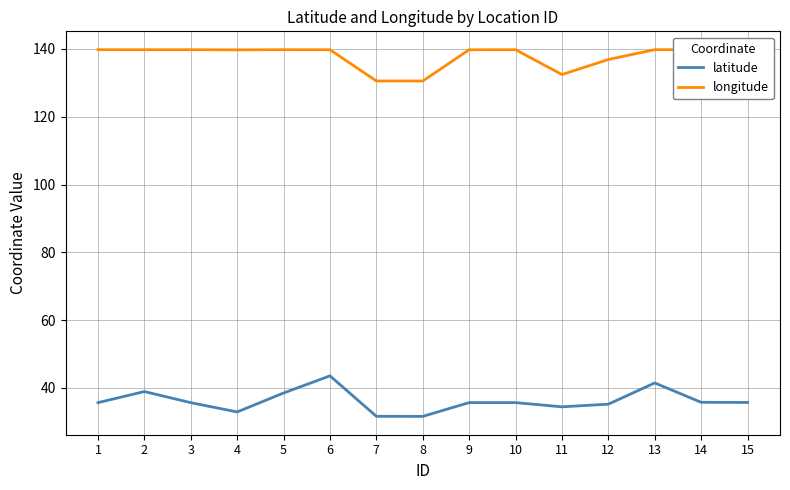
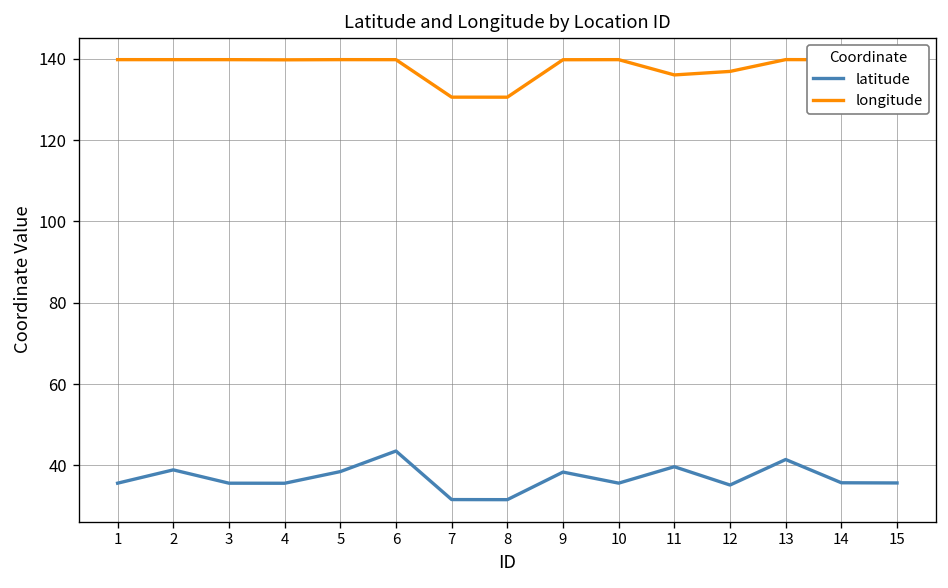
latitude, 4: 33 -> 36
latitude, 9: 36 -> 38
latitude, 11: 34 -> 40
longitude, 11: 132 -> 136
